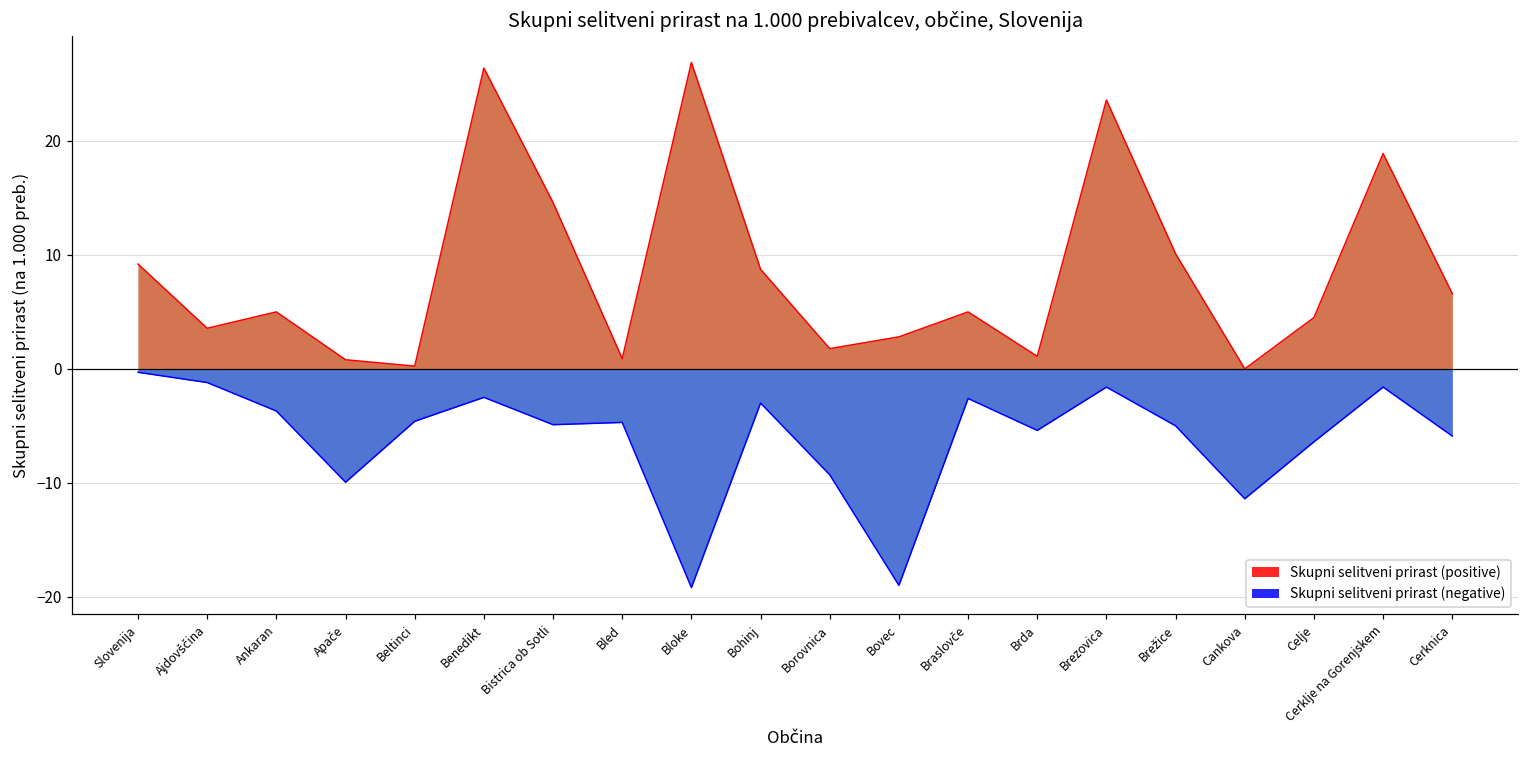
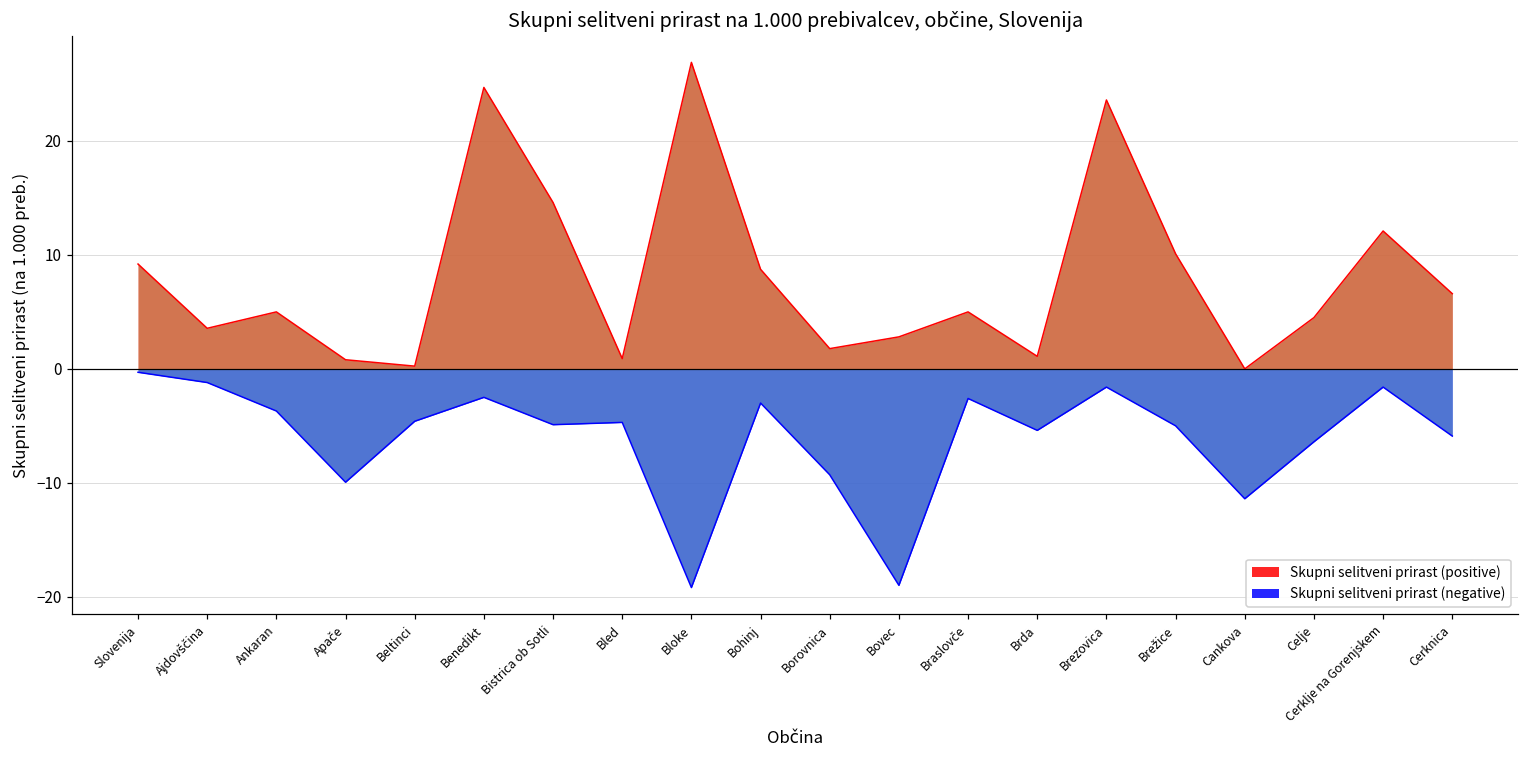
Skupni selitveni prirast (positive), Benedikt: 26.4 -> 24.7
Skupni selitveni prirast (positive), Cerklje na Gorenjskem: 18.9 -> 12.1
